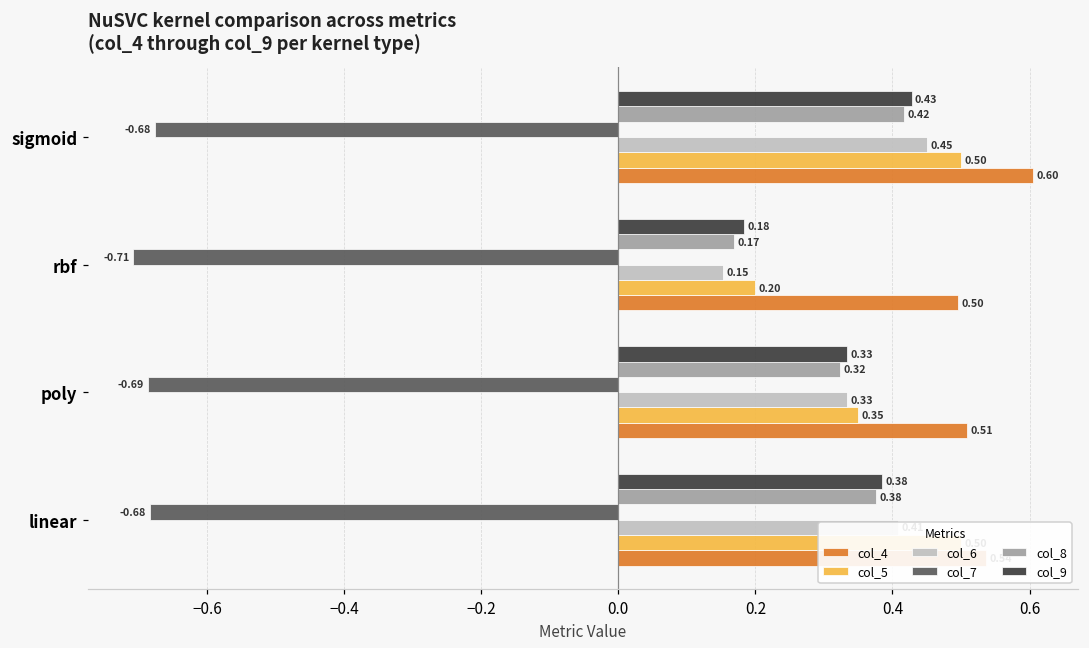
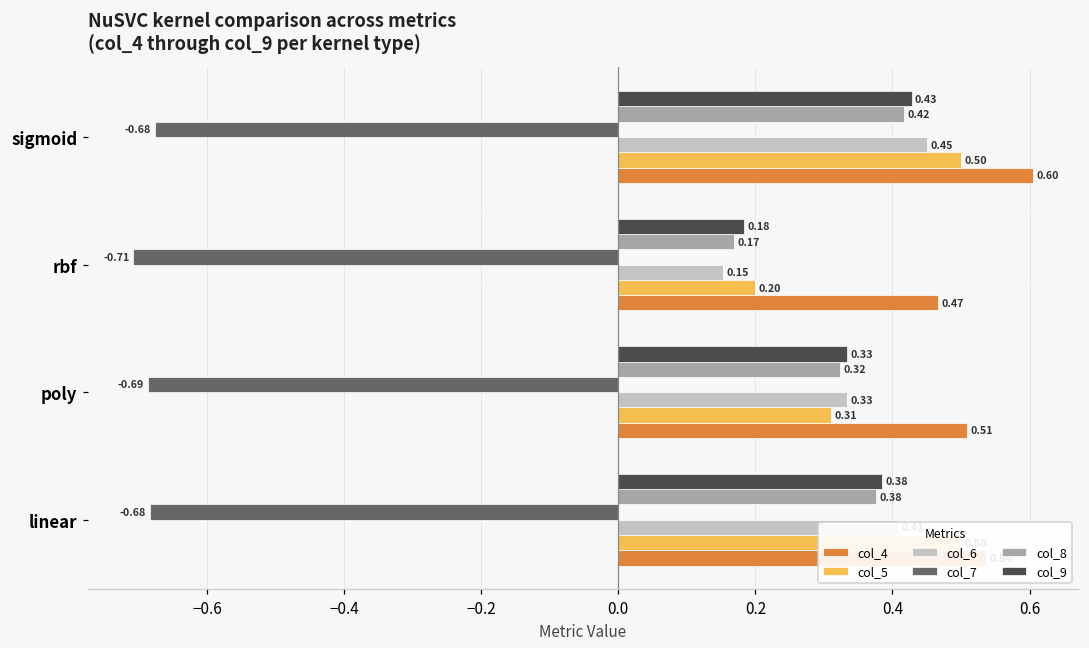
col_4, rbf: 0.50 -> 0.47
col_5, poly: 0.35 -> 0.31
